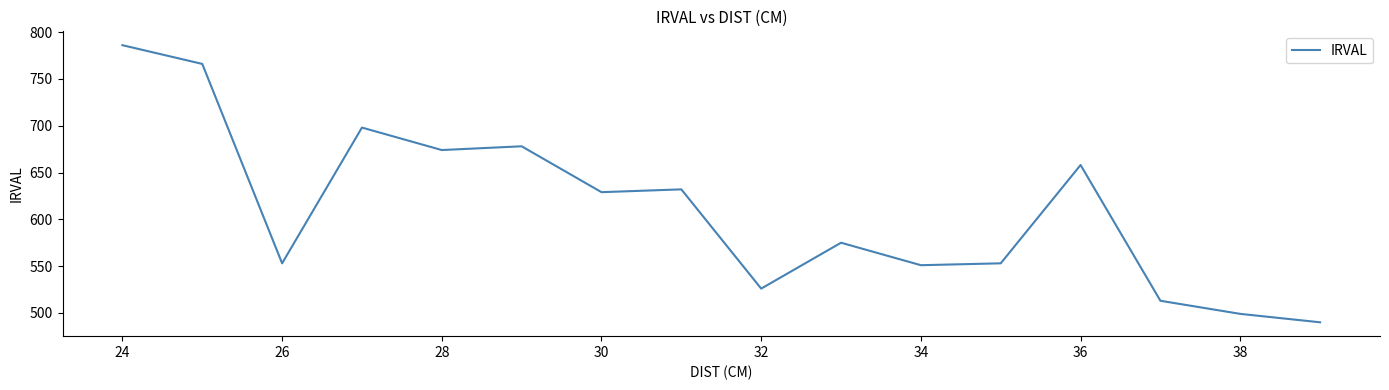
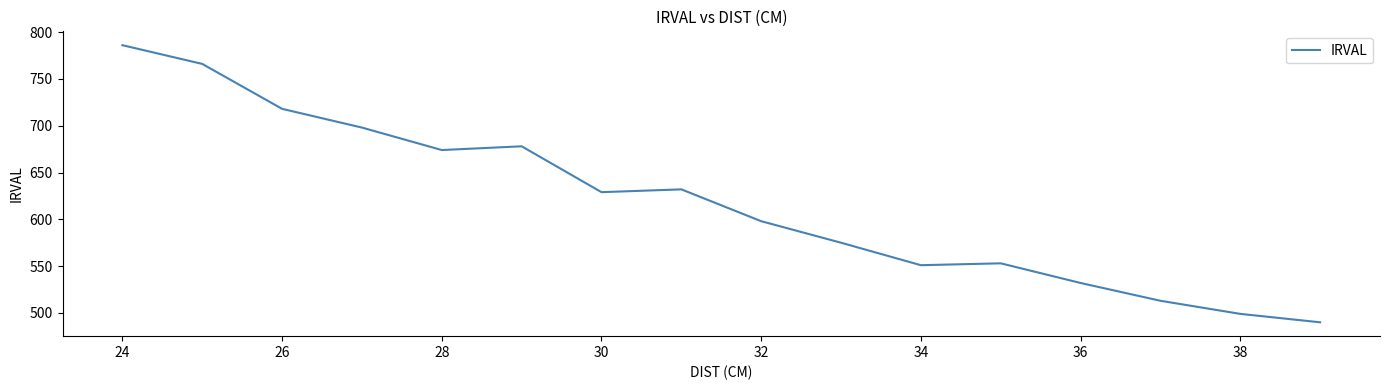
26: 550 -> 720
32: 530 -> 600
36: 660 -> 530
